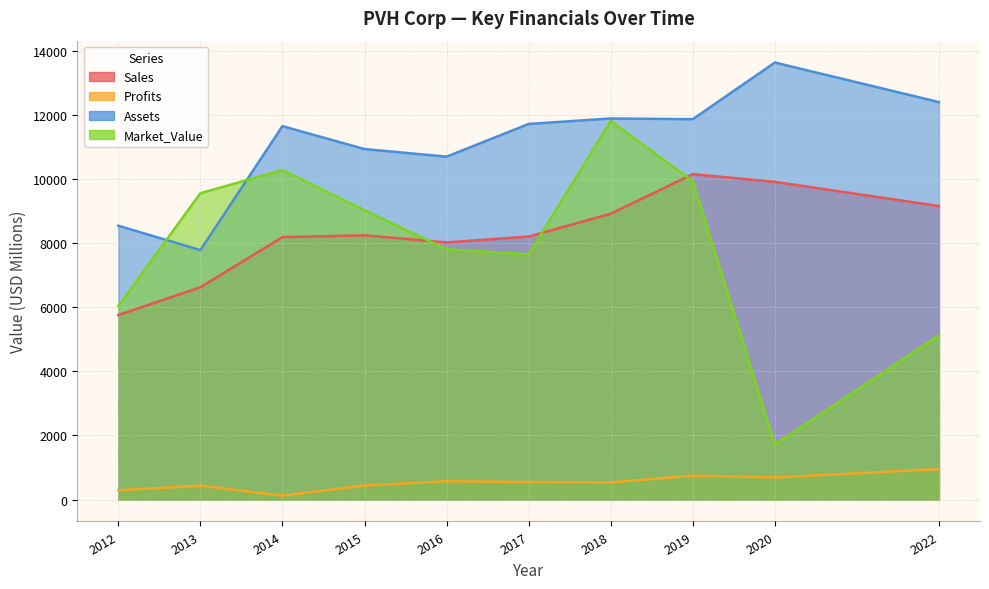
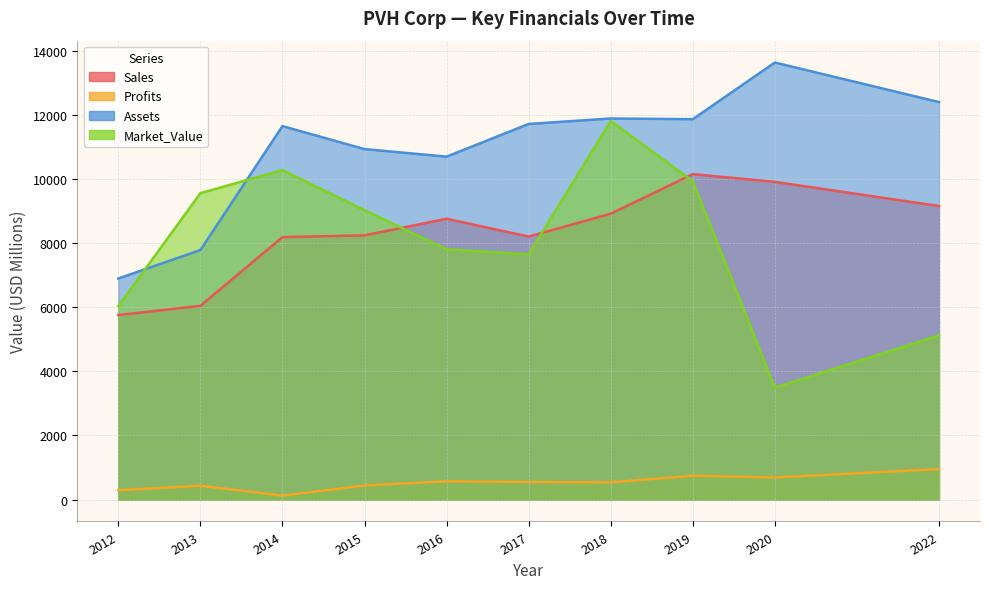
Assets, 2012: 8500 -> 6900
Sales, 2013: 6600 -> 6000
Sales, 2016: 8000 -> 8800
Market_Value, 2020: 1700 -> 3500
